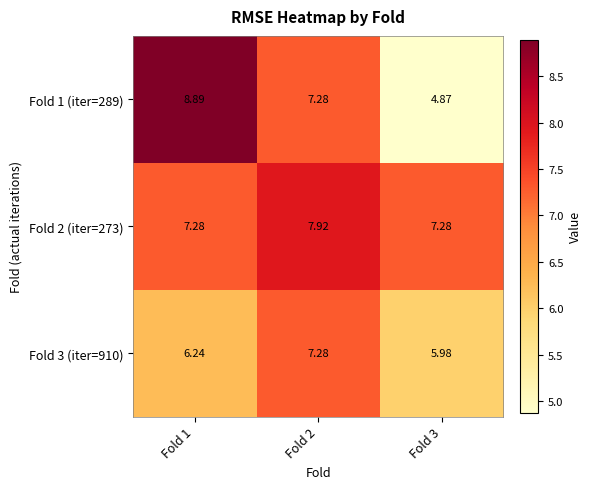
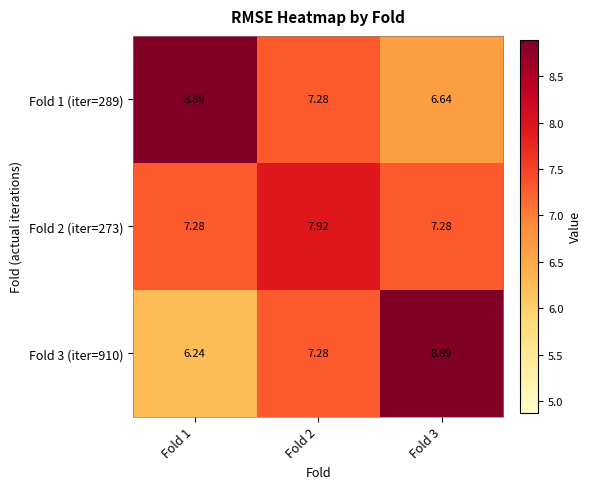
Fold 1 (iter=289), Fold 3: 4.87 -> 6.64
Fold 3 (iter=910), Fold 3: 5.98 -> 8.89
